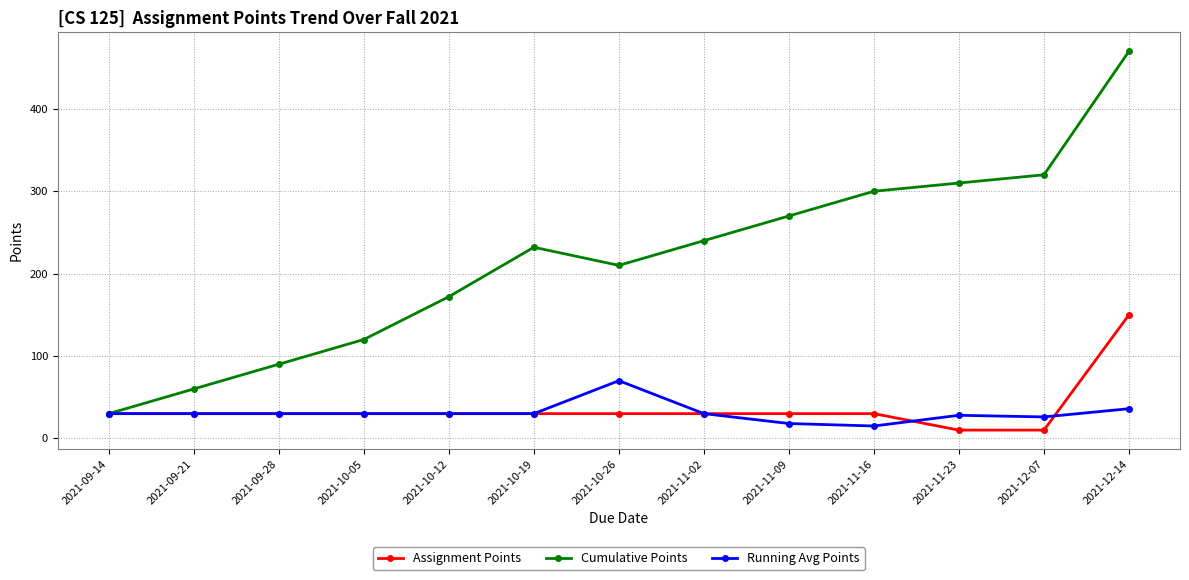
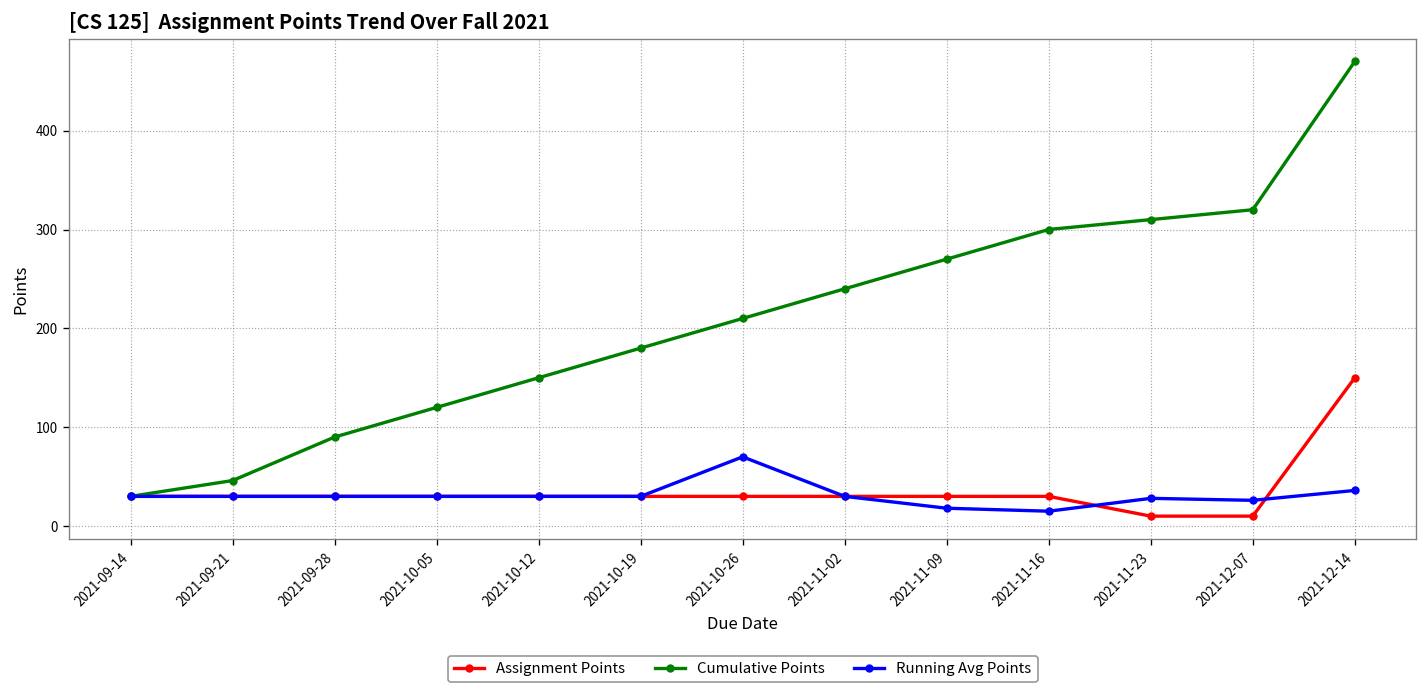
Cumulative Points, 2021-09-21: 60 -> 50
Cumulative Points, 2021-10-12: 170 -> 150
Cumulative Points, 2021-10-19: 230 -> 180
